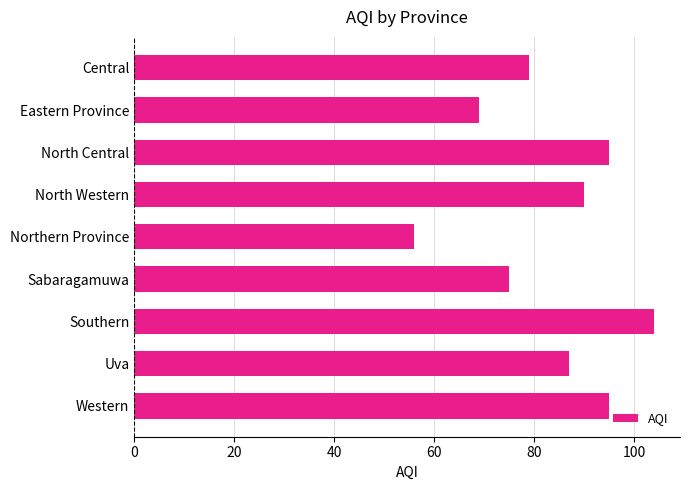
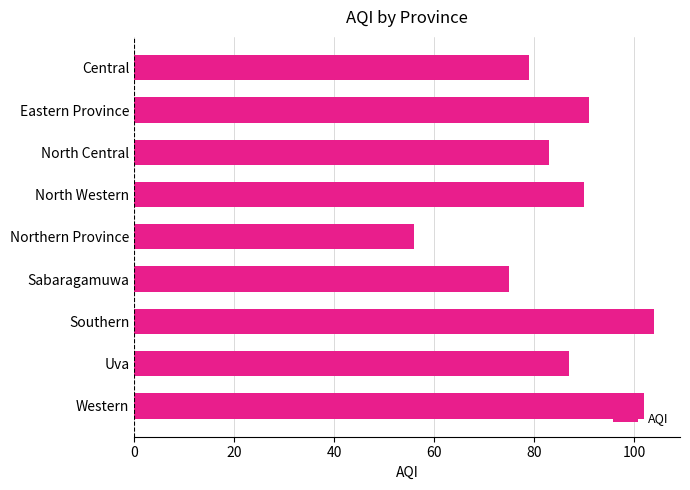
Eastern Province: 69 -> 91
North Central: 95 -> 83
Western: 95 -> 102
